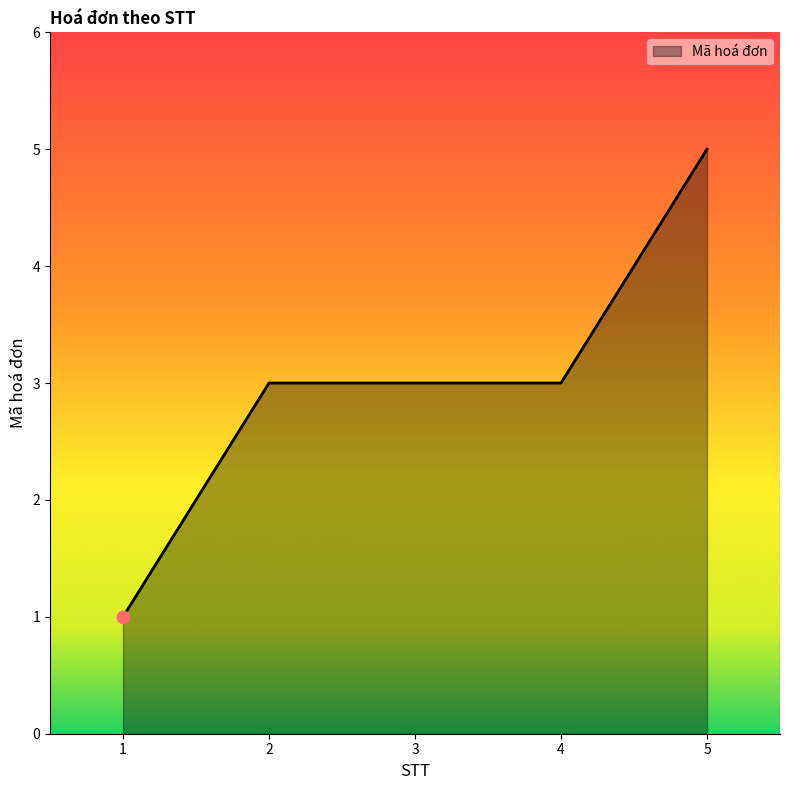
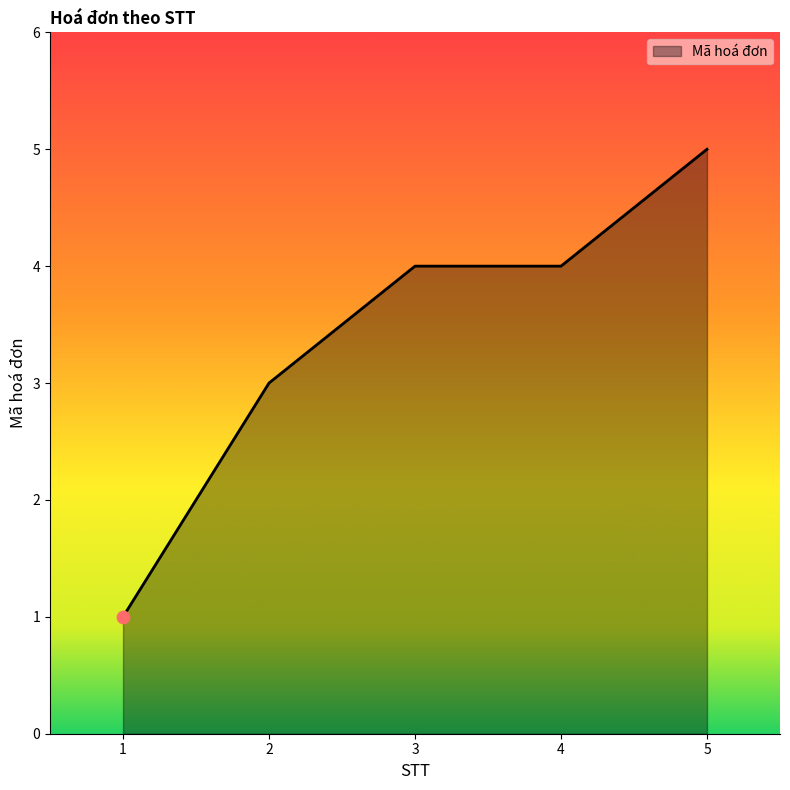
Mã hoá đơn, 3: 3 -> 4
Mã hoá đơn, 4: 3 -> 4
